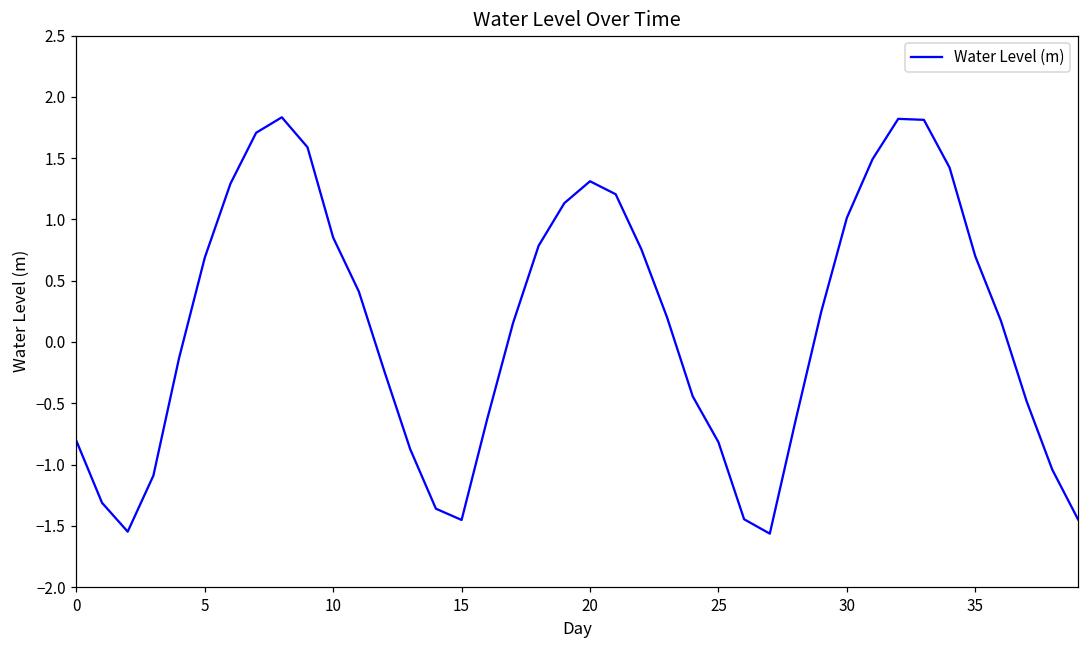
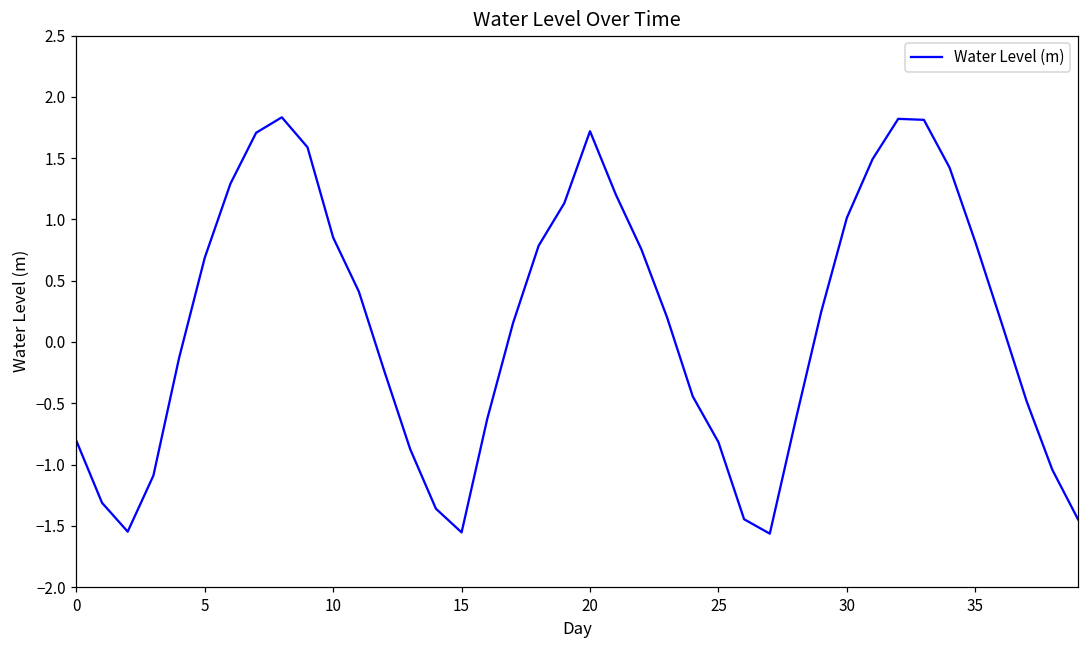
15: -1.45 -> -1.55
20: 1.31 -> 1.72
35: 0.70 -> 0.82
